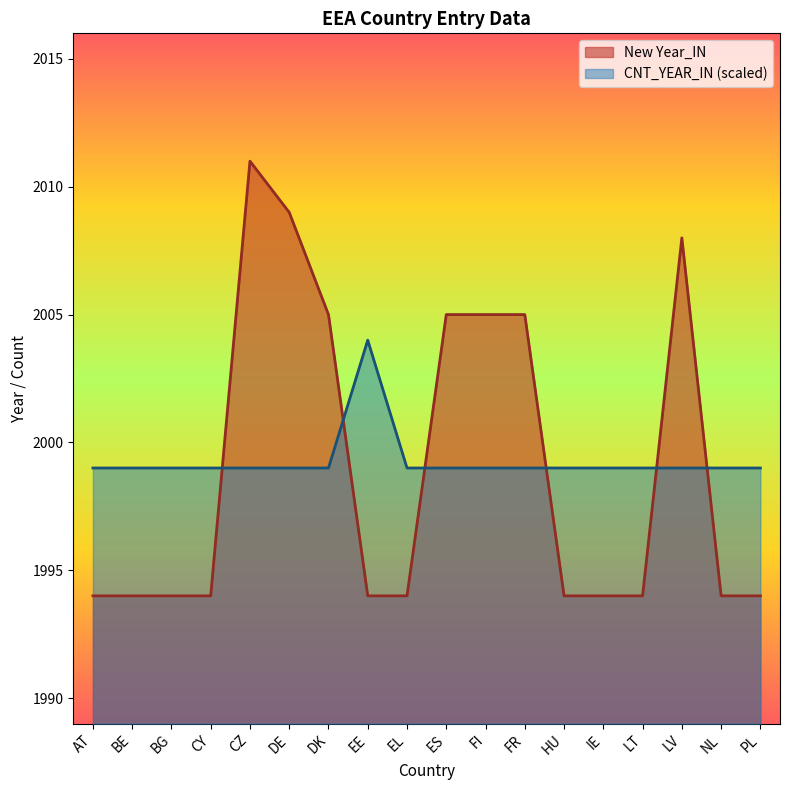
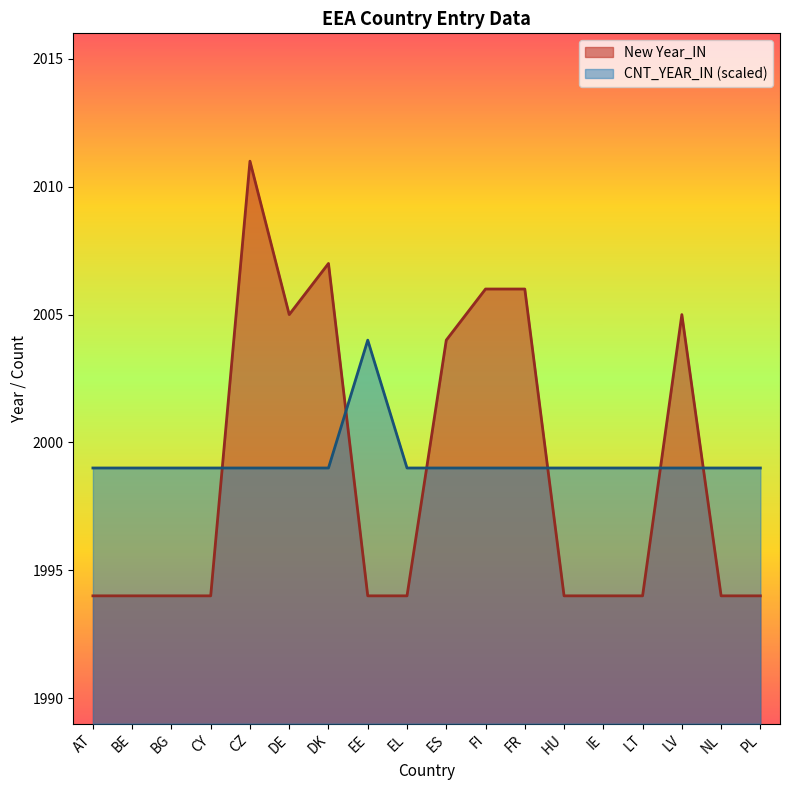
New Year_IN, DE: 2009 -> 2005
New Year_IN, DK: 2005 -> 2007
New Year_IN, ES: 2005 -> 2004
New Year_IN, FI: 2005 -> 2006
New Year_IN, FR: 2005 -> 2006
New Year_IN, LV: 2008 -> 2005
